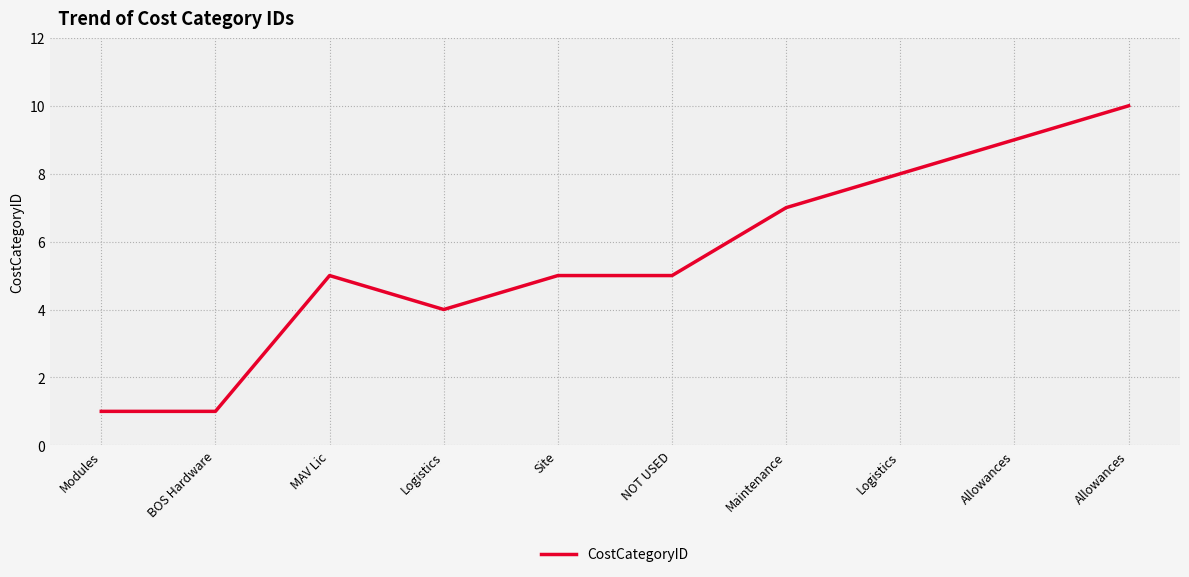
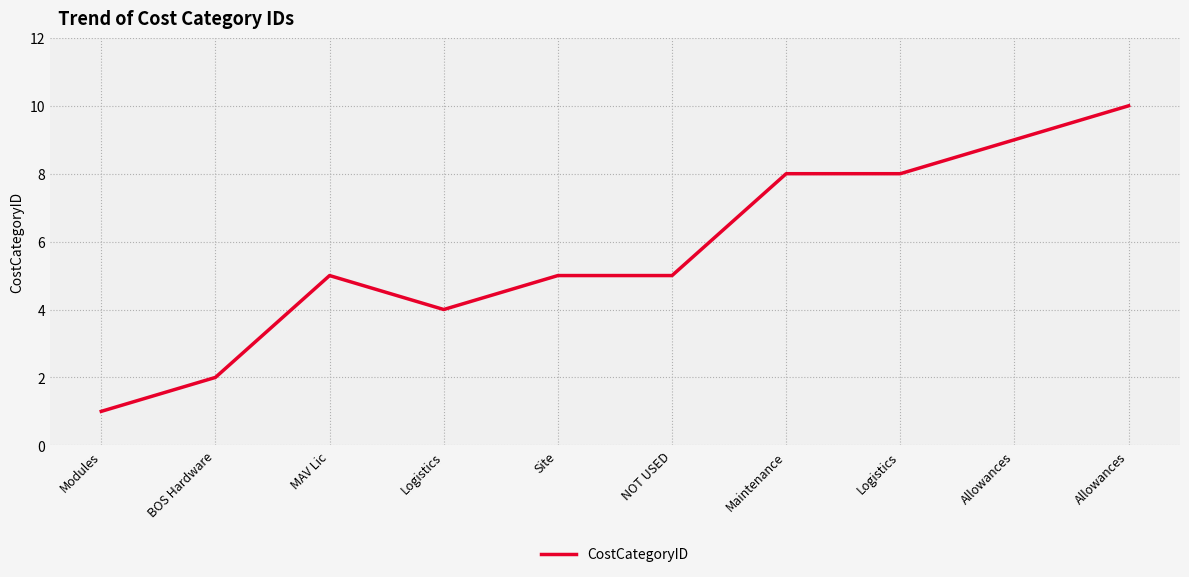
BOS Hardware: 1 -> 2
Maintenance: 7 -> 8
